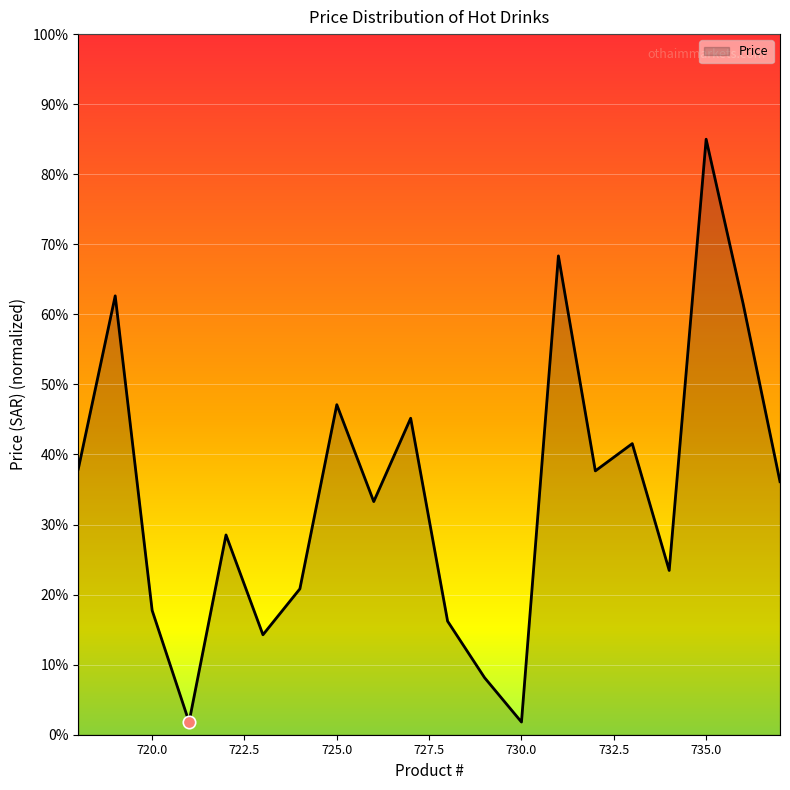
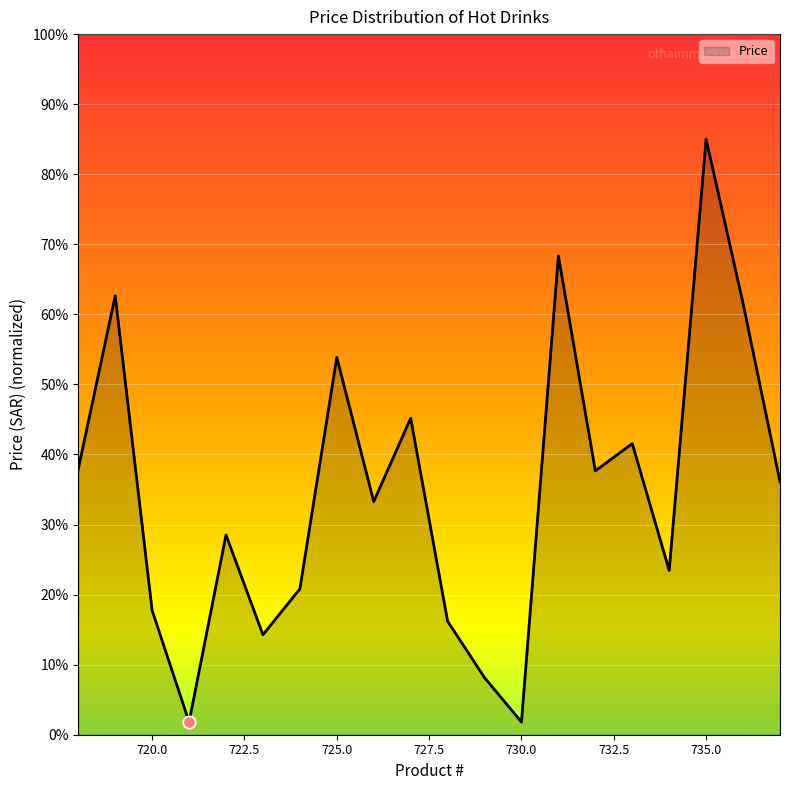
Price, 725.0: 47% -> 54%
